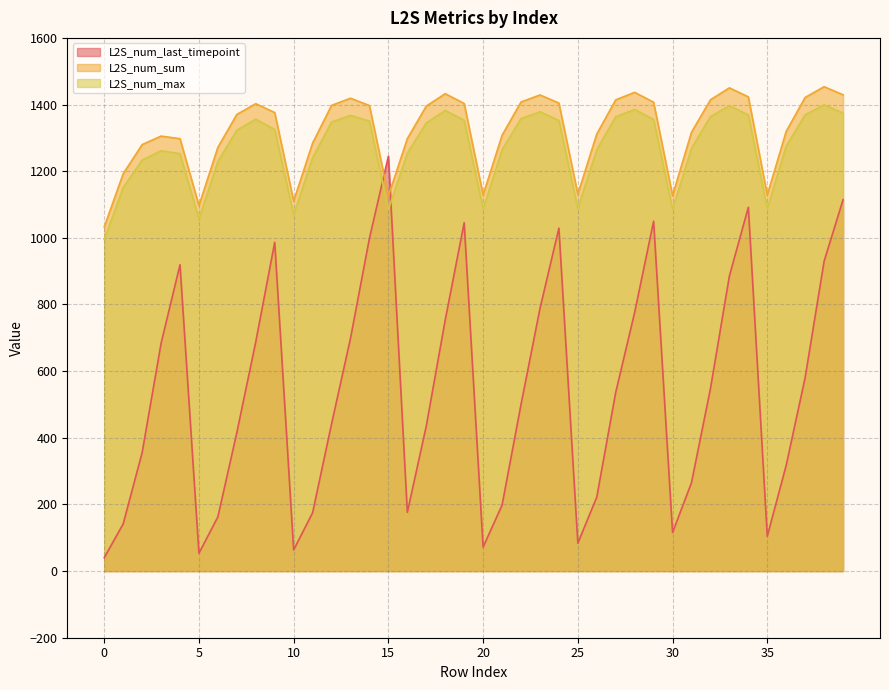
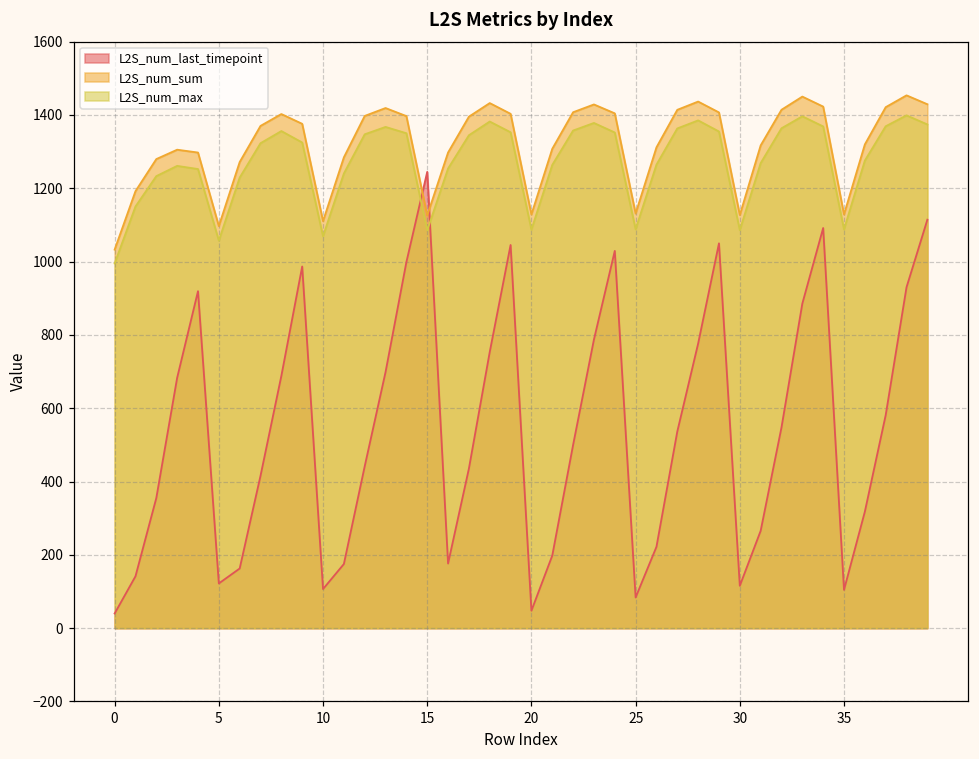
L2S_num_last_timepoint, 5: 50 -> 120
L2S_num_last_timepoint, 10: 60 -> 110
L2S_num_last_timepoint, 20: 70 -> 50
